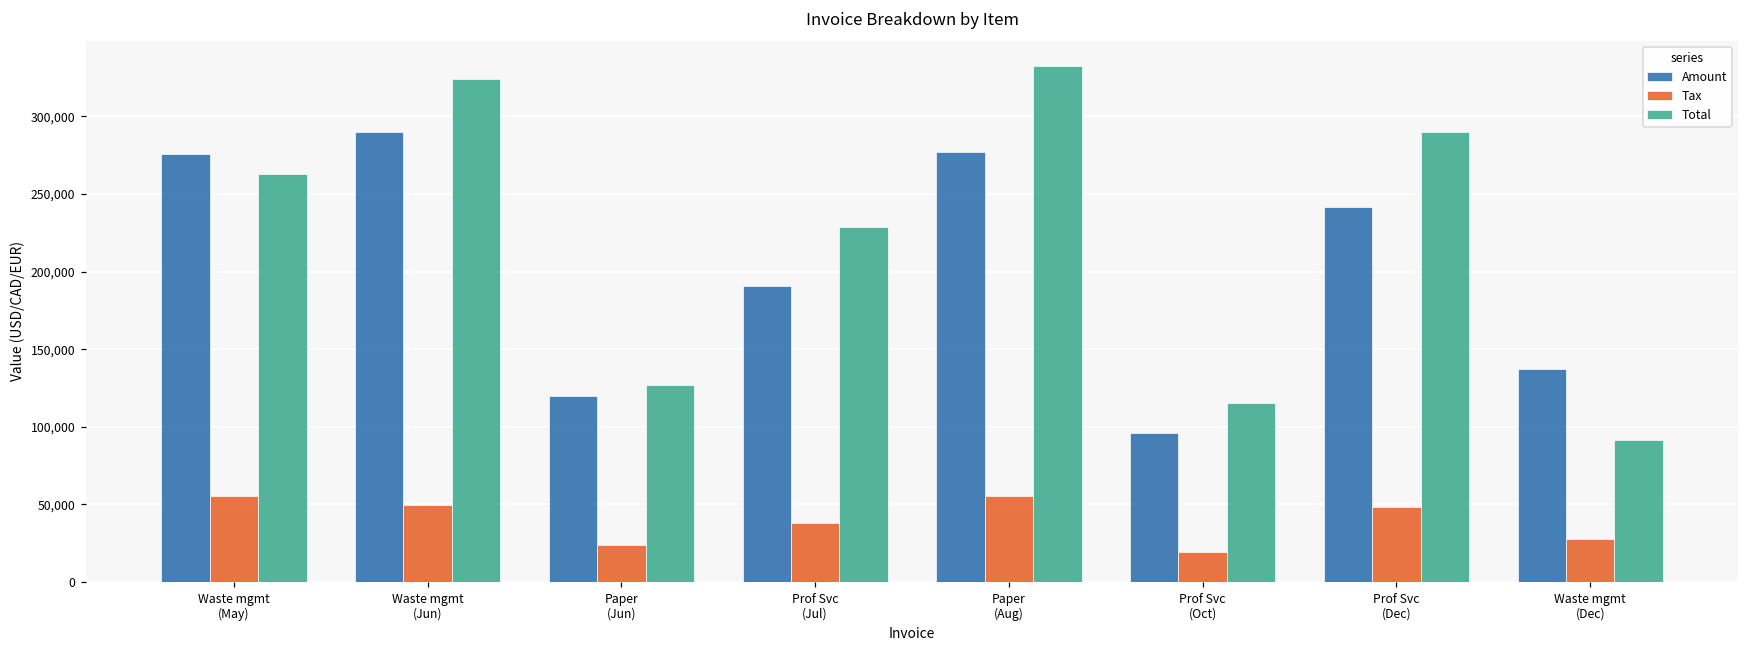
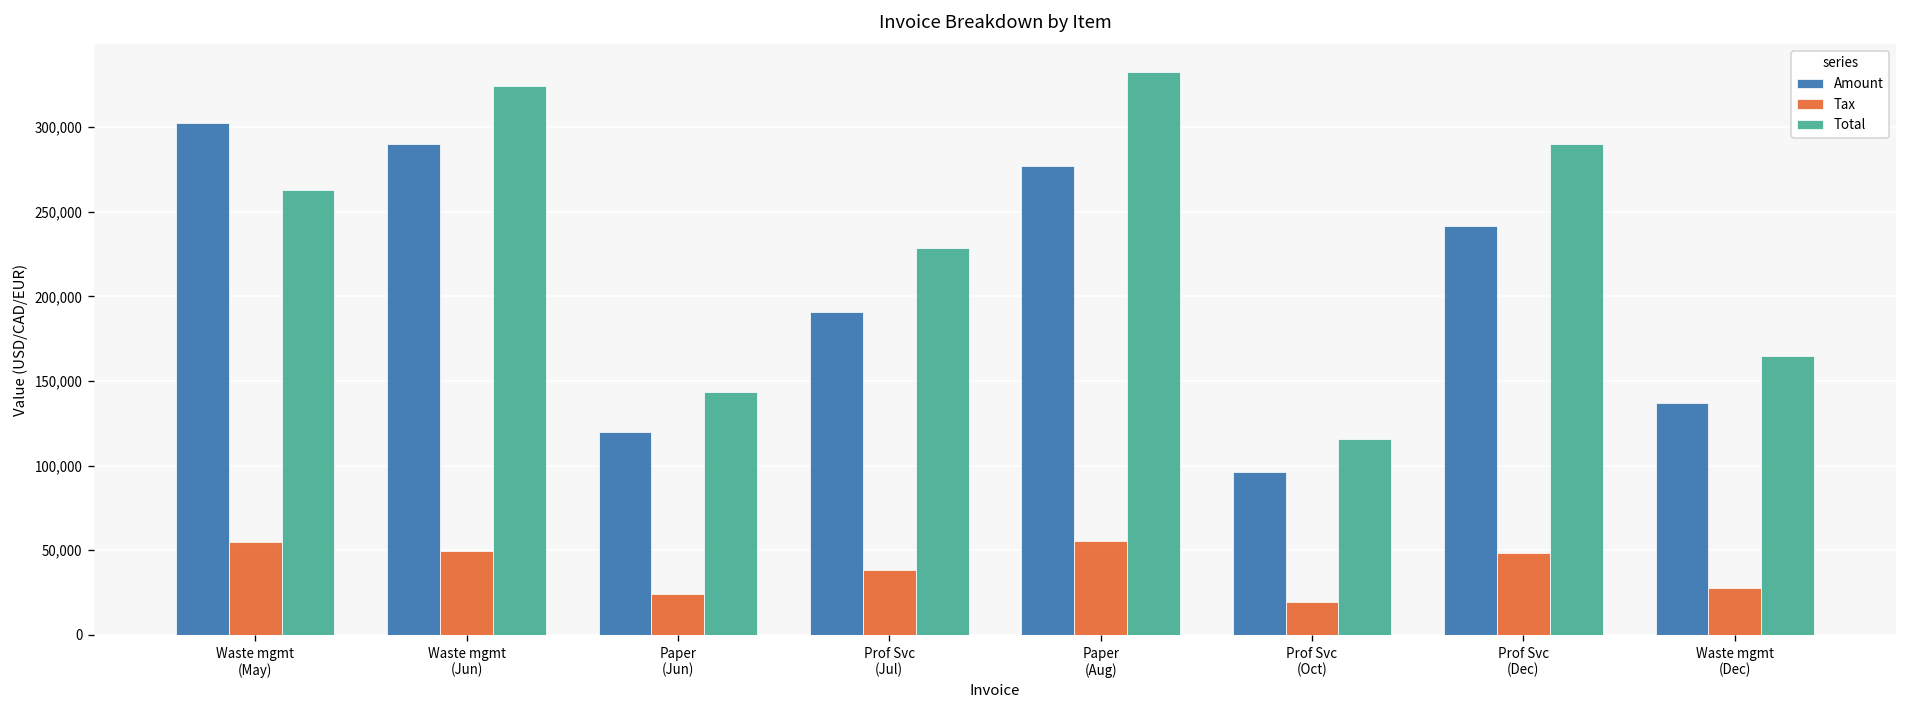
Amount, Waste mgmt (May): 276,000 -> 302,000
Total, Paper (Jun): 127,000 -> 143,000
Total, Waste mgmt (Dec): 91,000 -> 165,000
